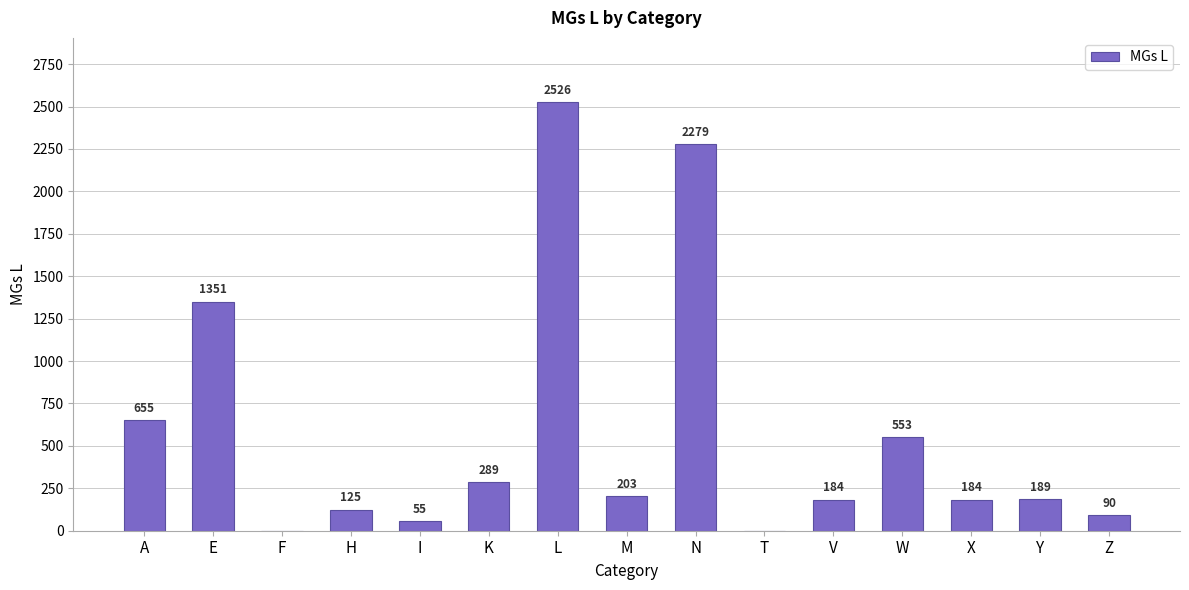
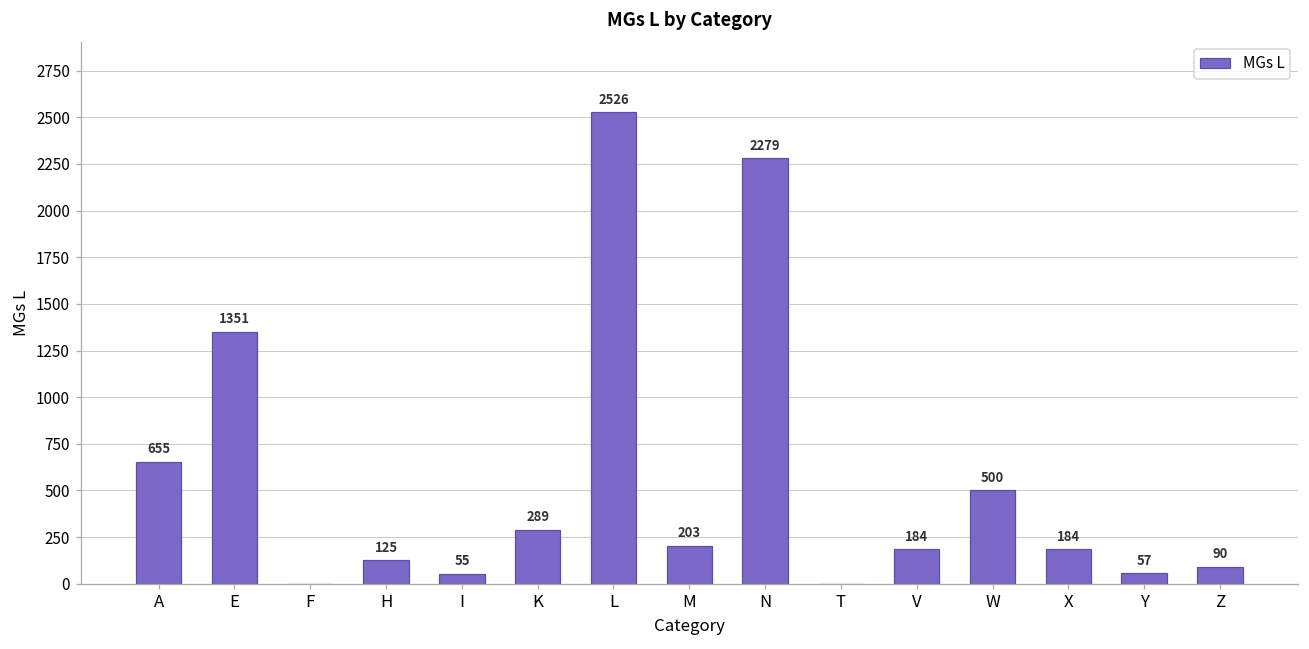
W: 553 -> 500
Y: 189 -> 57
